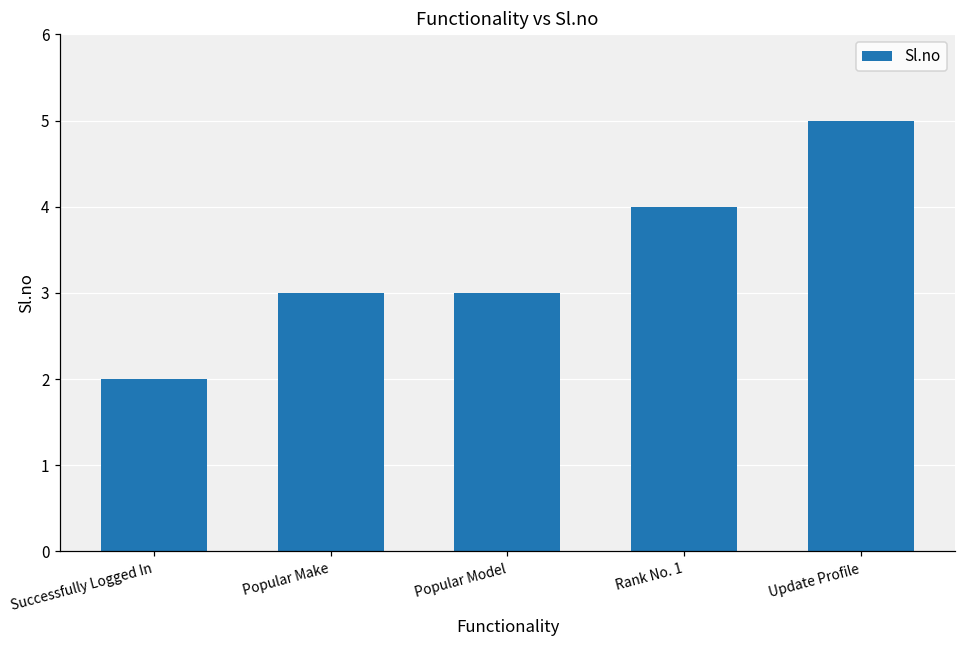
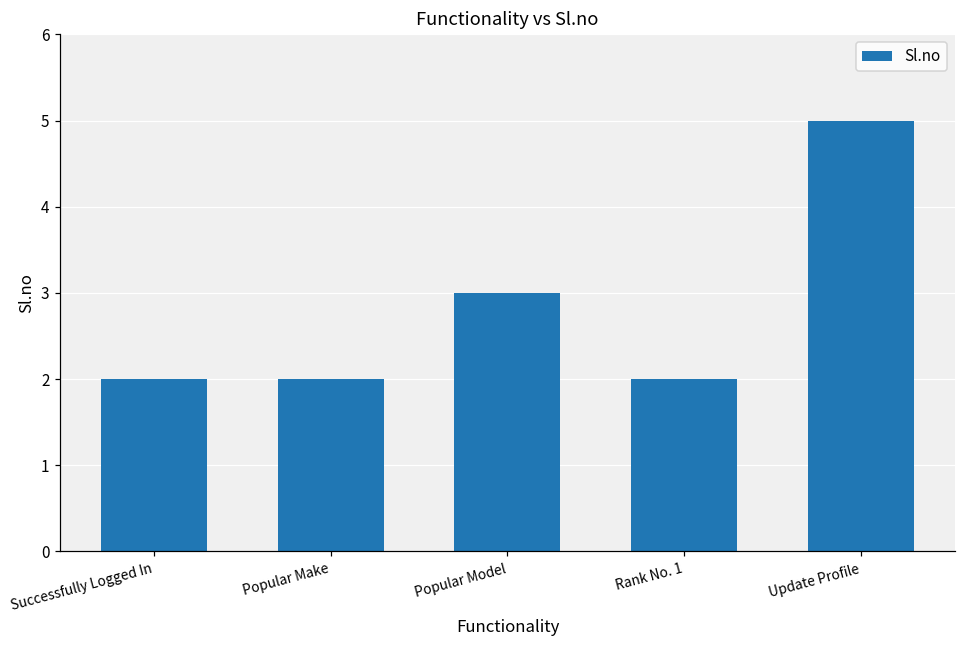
Popular Make: 3 -> 2
Rank No. 1: 4 -> 2
